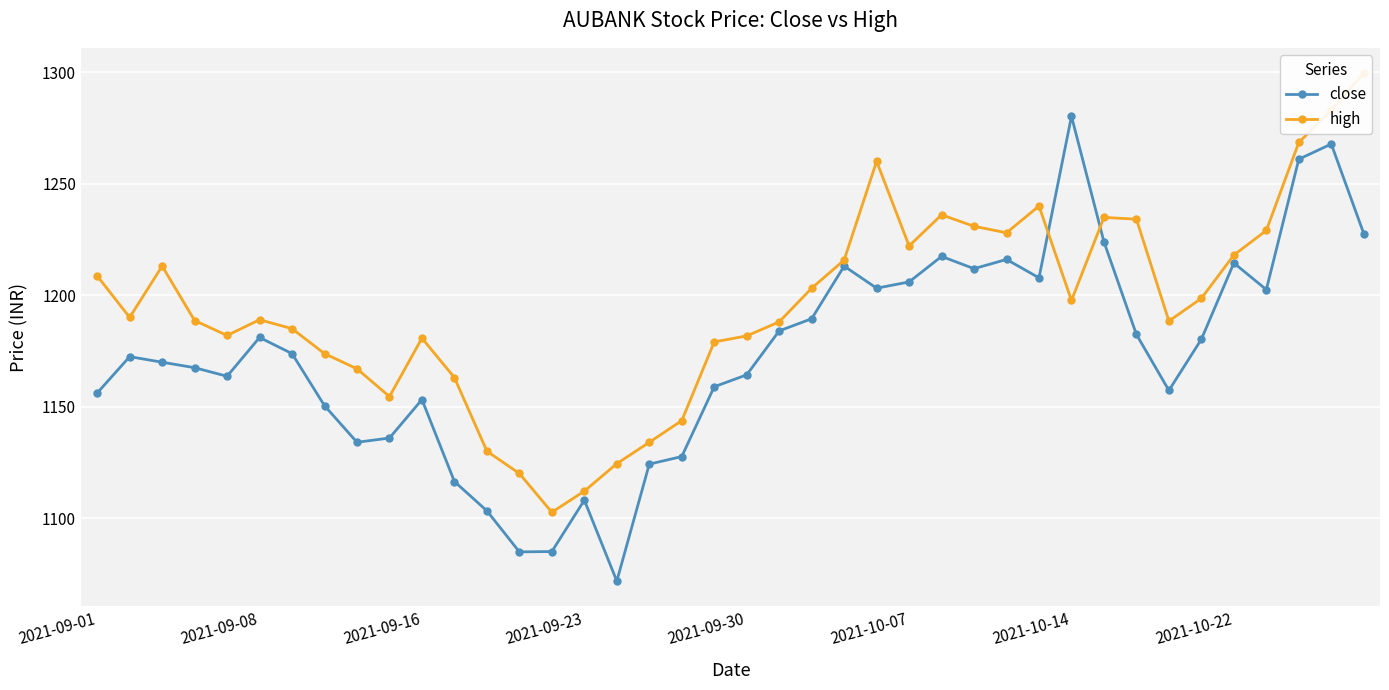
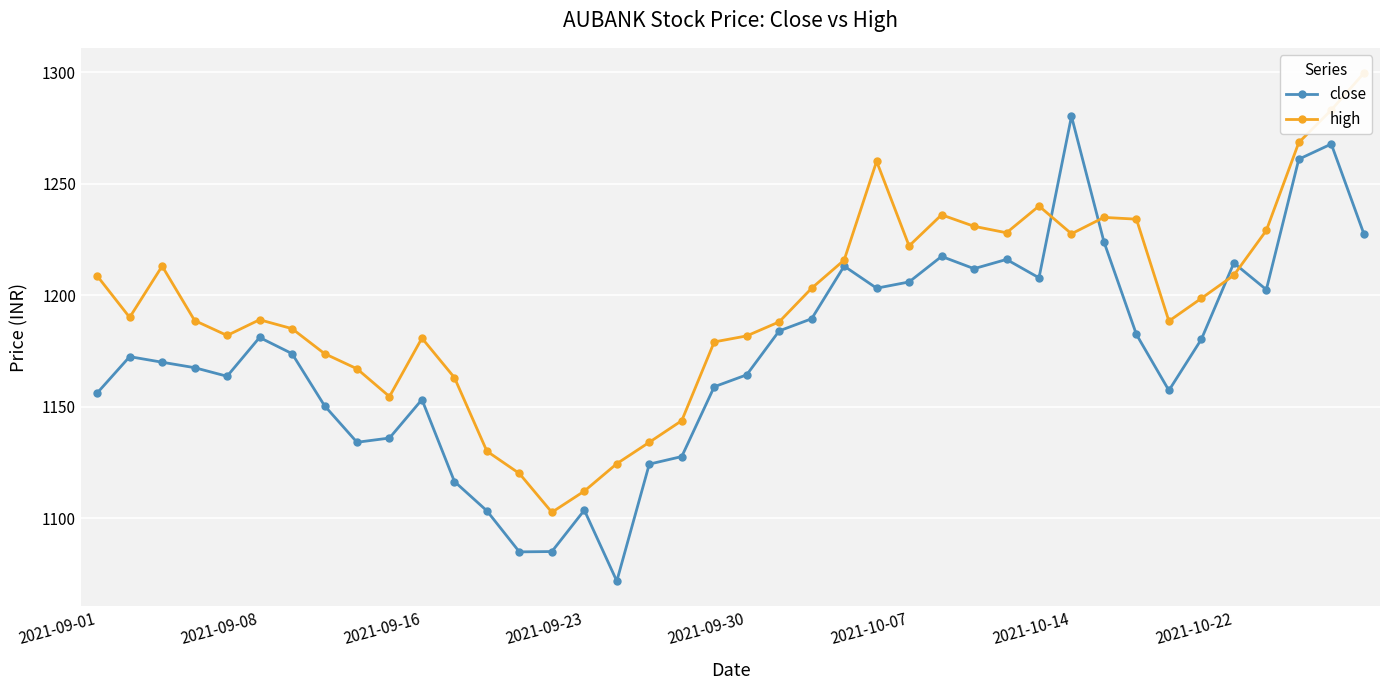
close, 2021-09-23: 1108 -> 1104
high, 2021-10-14: 1198 -> 1228
high, 2021-10-22: 1218 -> 1209
